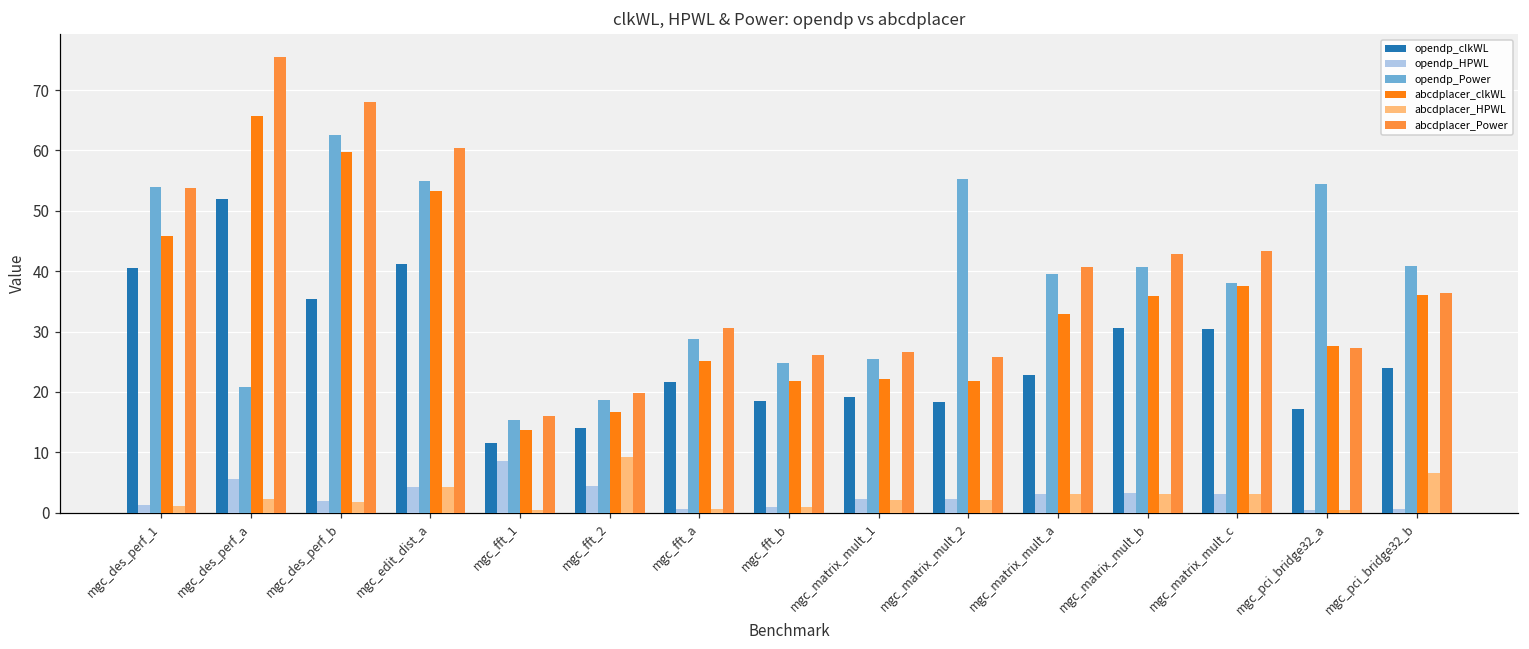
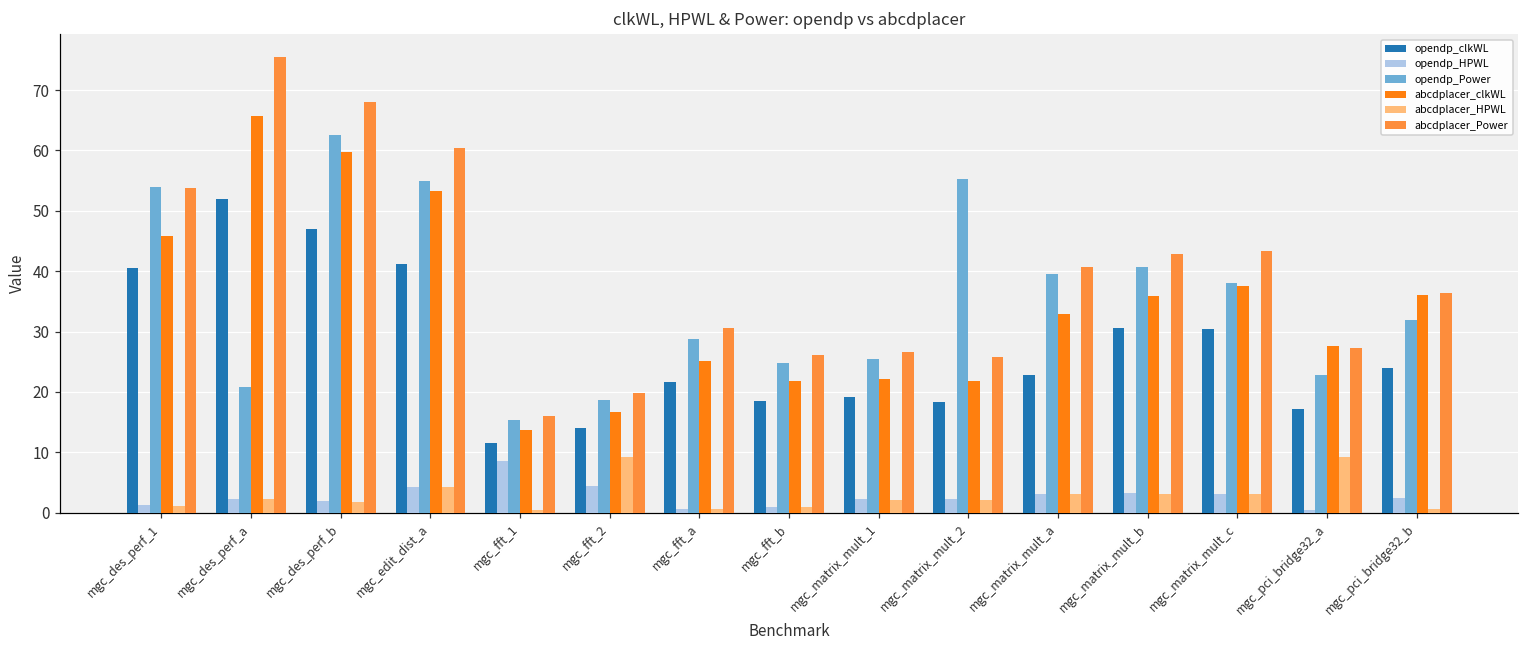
opendp_HPWL, mgc_des_perf_a: 5 -> 2
opendp_clkWL, mgc_des_perf_b: 35 -> 47
opendp_Power, mgc_pci_bridge32_a: 54 -> 23
abcdplacer_HPWL, mgc_pci_bridge32_a: 0 -> 9
opendp_HPWL, mgc_pci_bridge32_b: 1 -> 2
opendp_Power, mgc_pci_bridge32_b: 41 -> 32
abcdplacer_HPWL, mgc_pci_bridge32_b: 7 -> 1
